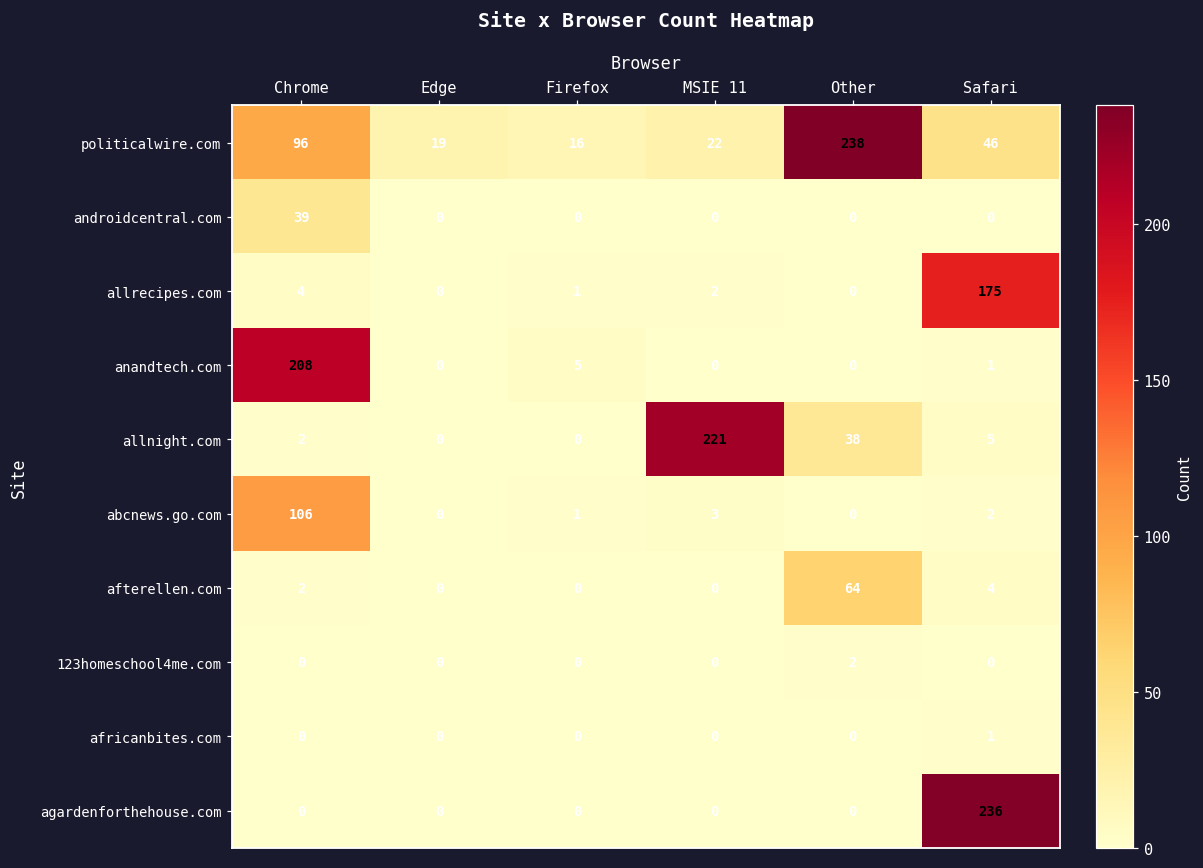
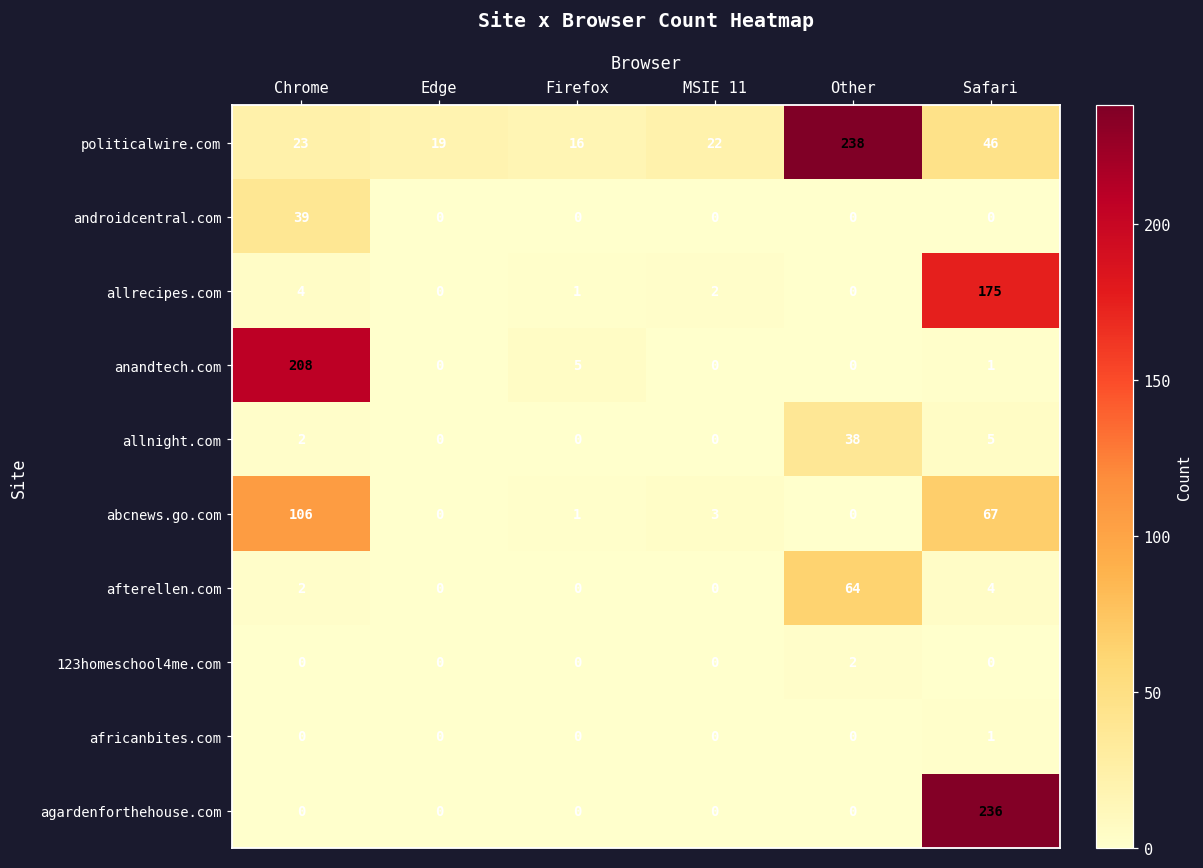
politicalwire.com, Chrome: 96 -> 23
allnight.com, MSIE 11: 221 -> 0
abcnews.go.com, Safari: 2 -> 67
